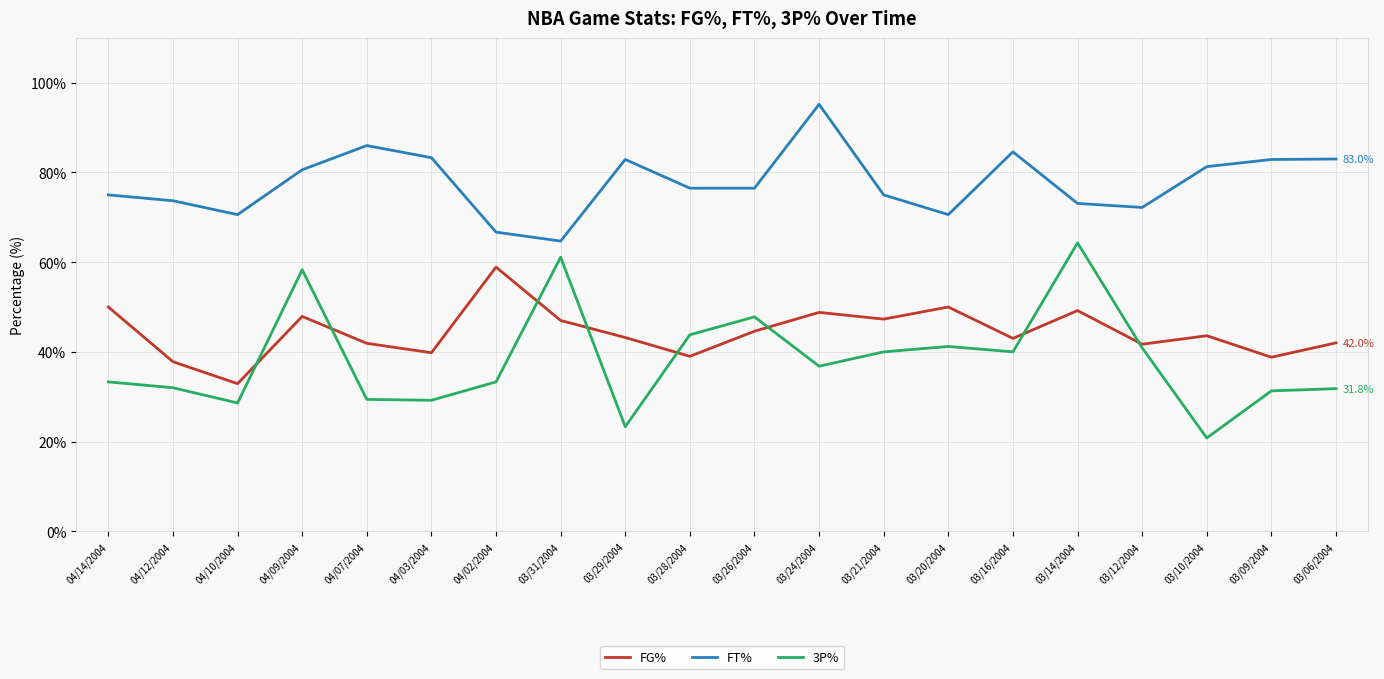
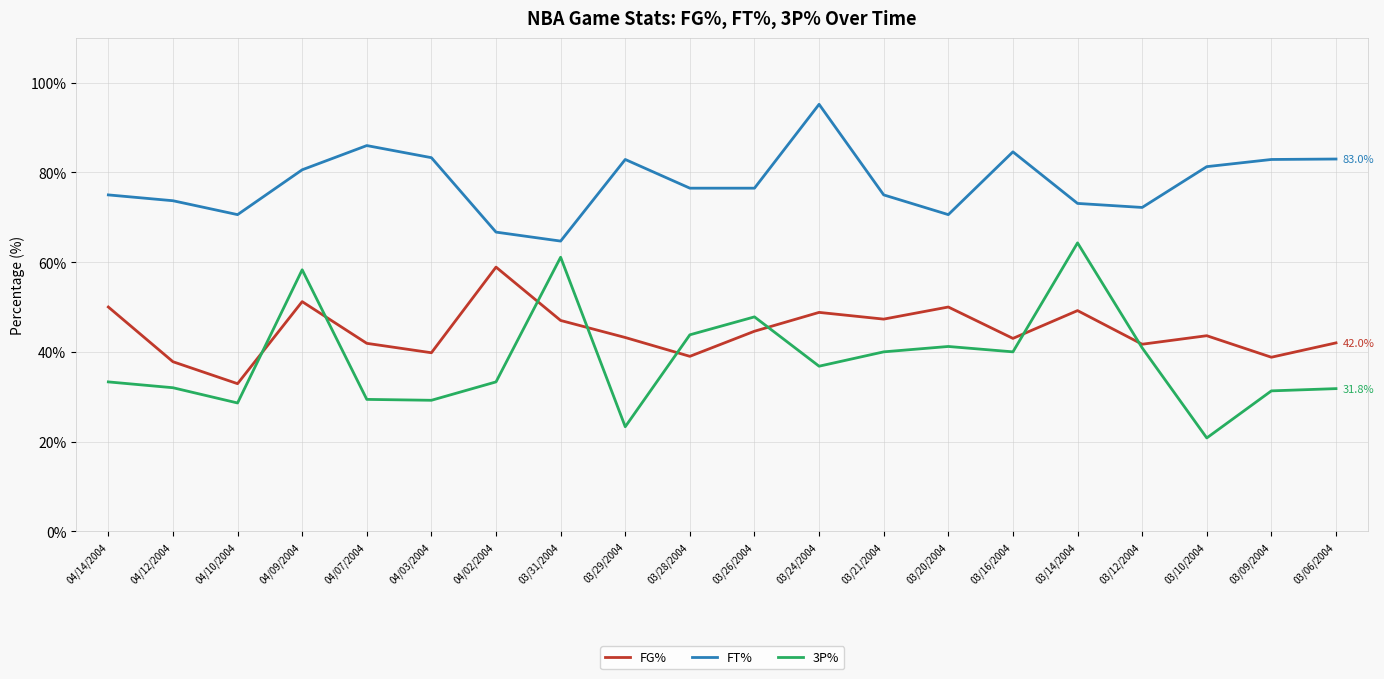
FG%, 04/09/2004: 48% -> 51%
